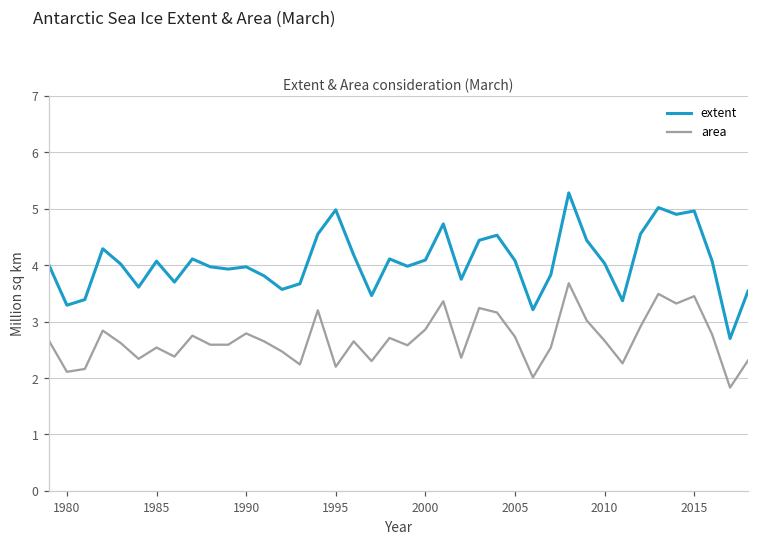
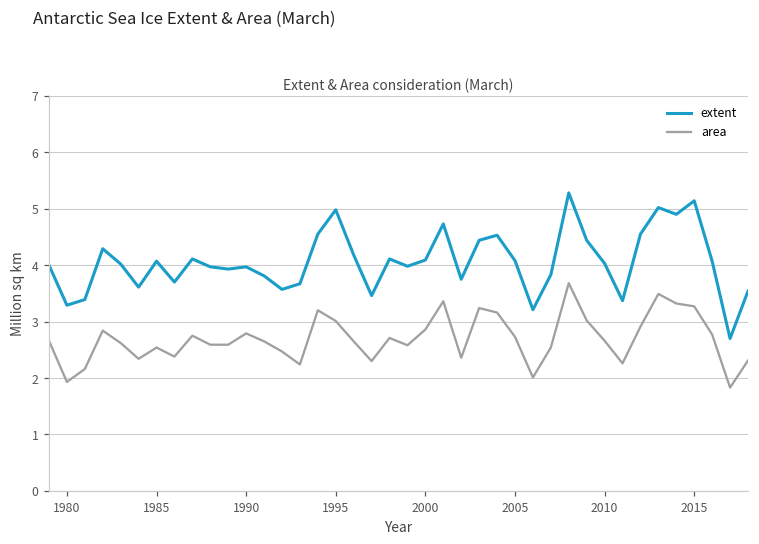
area, 1980: 2.1 -> 1.9
area, 1995: 2.2 -> 3.0
extent, 2015: 5.0 -> 5.1
area, 2015: 3.5 -> 3.3
